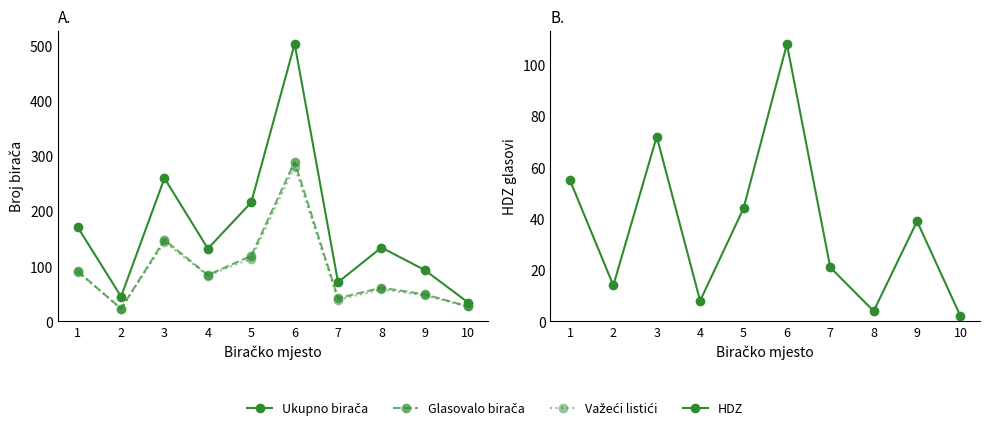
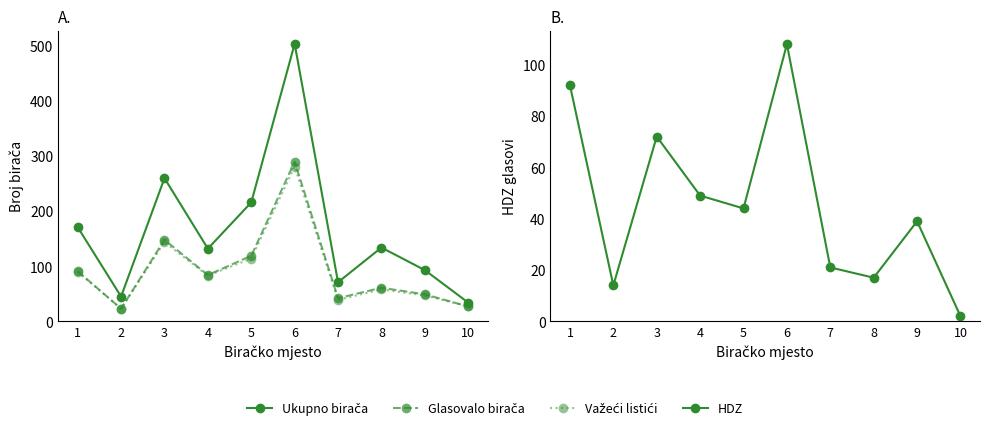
B., 1: 55 -> 92
B., 4: 8 -> 49
B., 8: 4 -> 17
